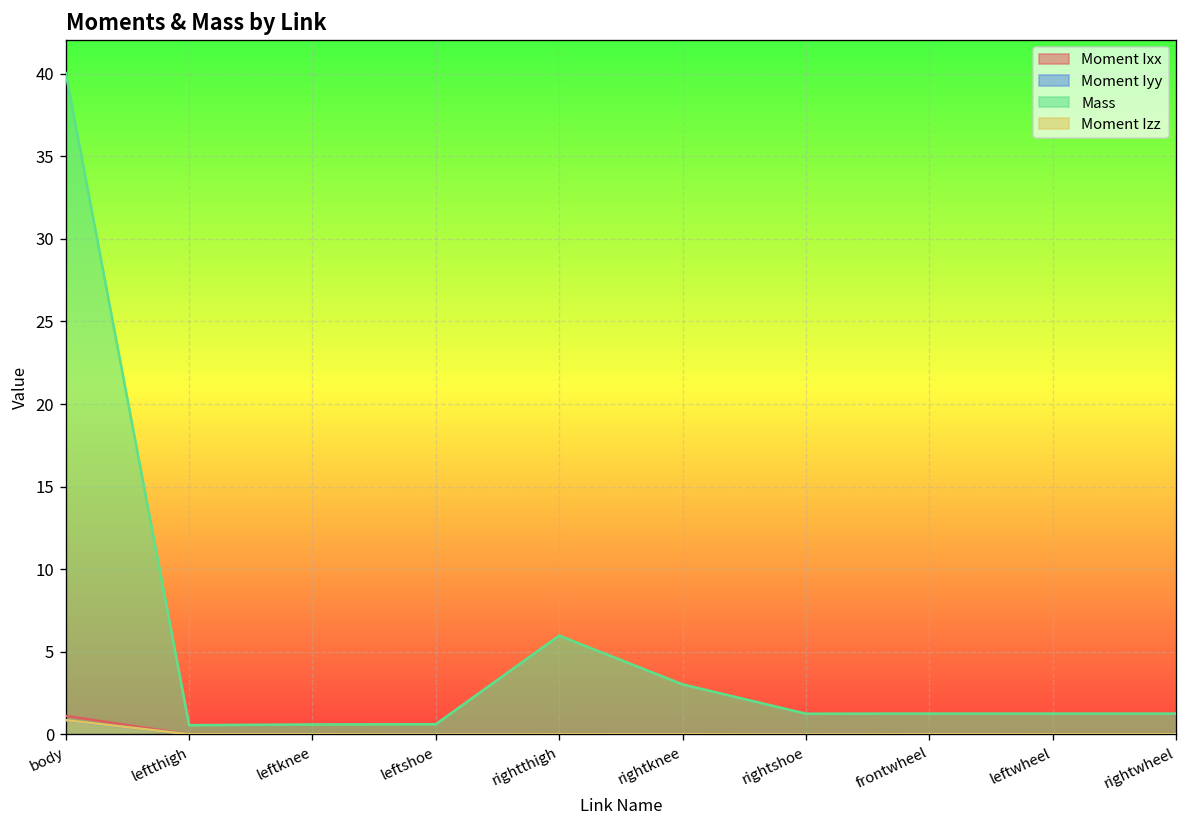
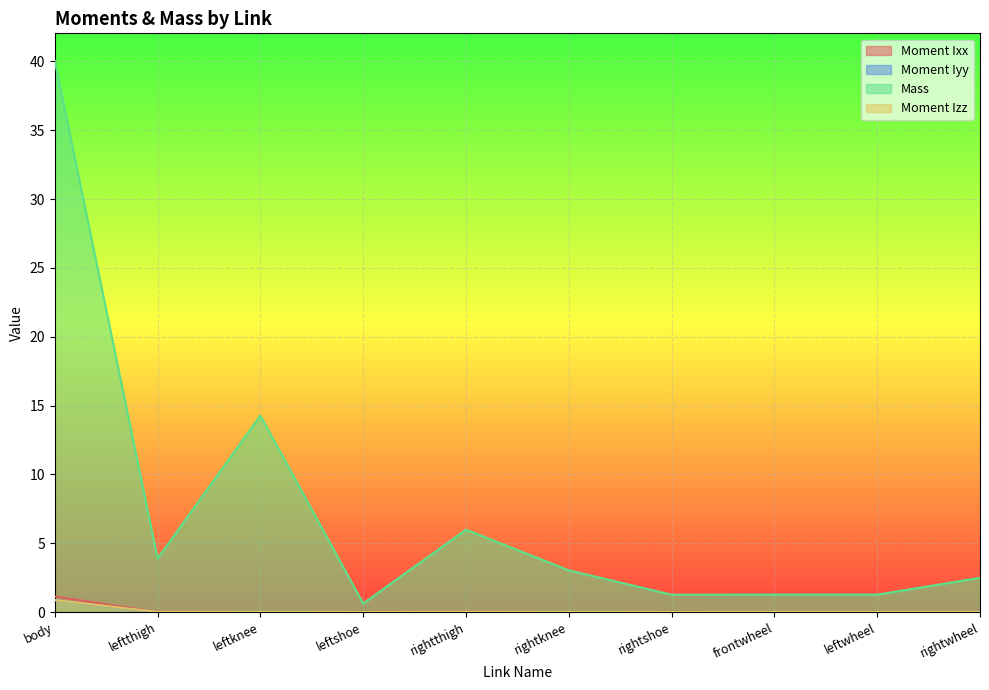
Mass, leftthigh: 0.6 -> 3.9
Mass, leftknee: 0.6 -> 14.3
Mass, rightwheel: 1.3 -> 2.5
